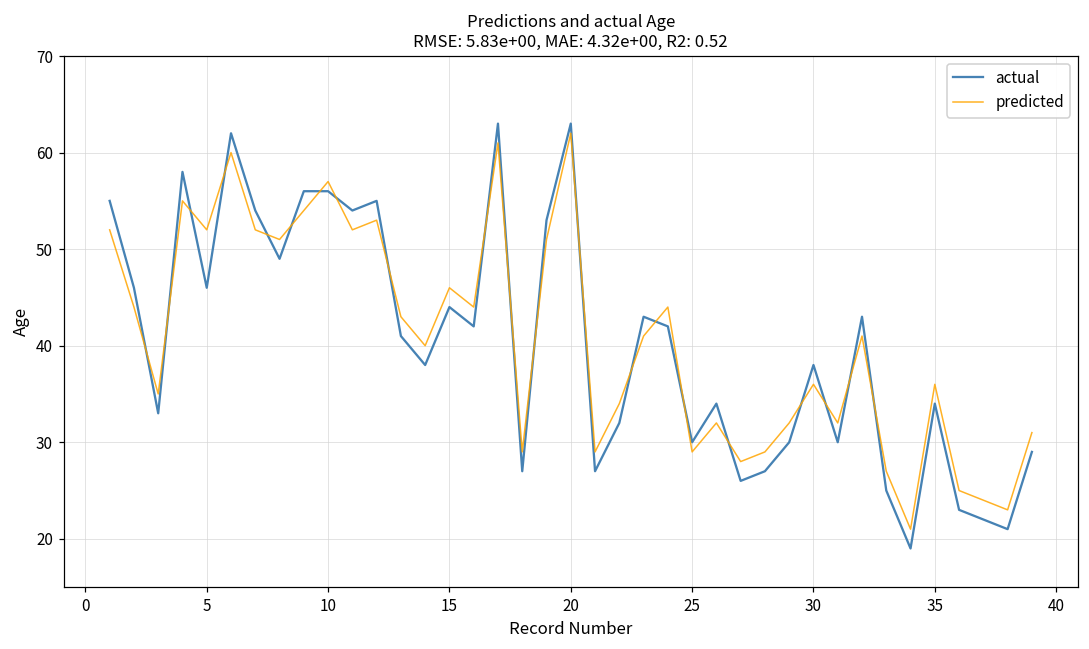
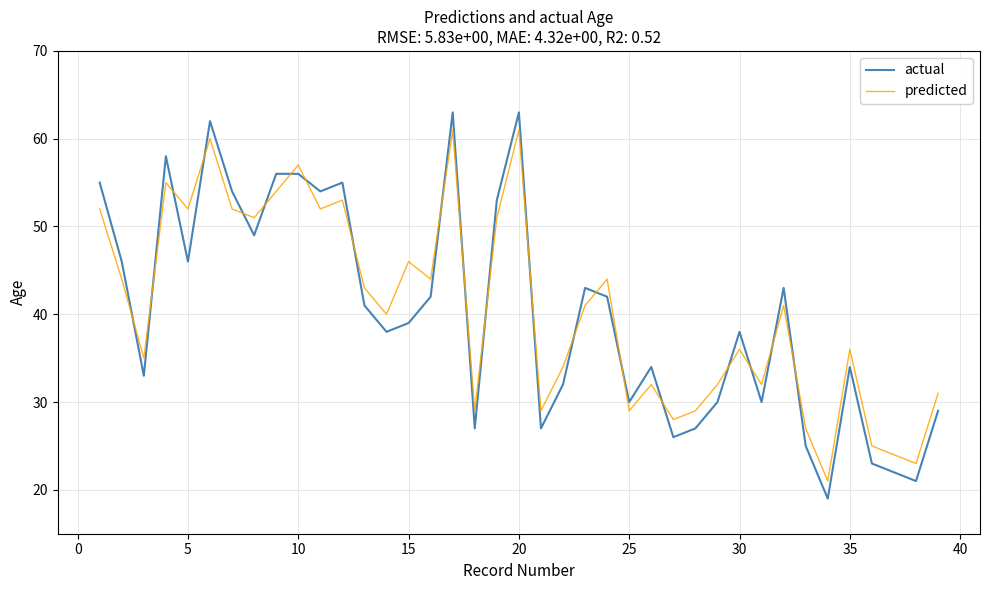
actual, 15: 44 -> 39
predicted, 20: 62 -> 61
